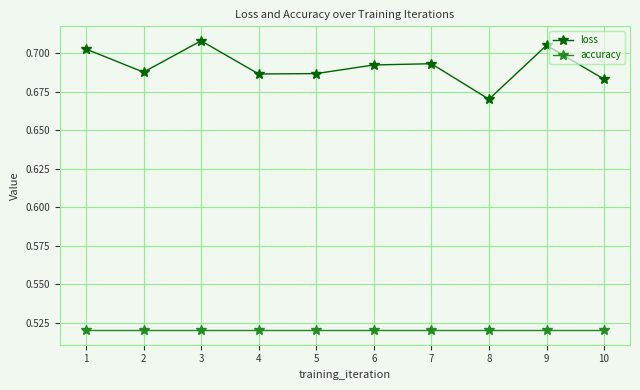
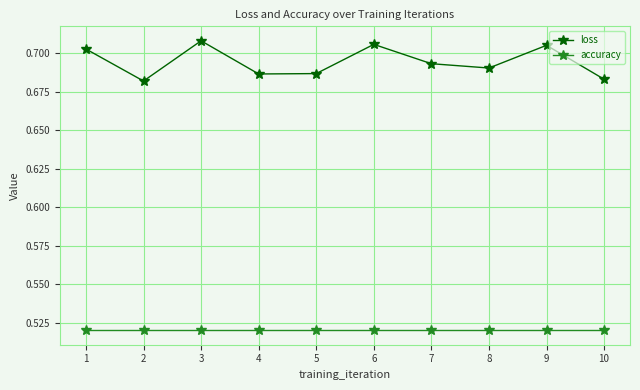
loss, 2: 0.688 -> 0.682
loss, 6: 0.692 -> 0.706
loss, 8: 0.670 -> 0.690
